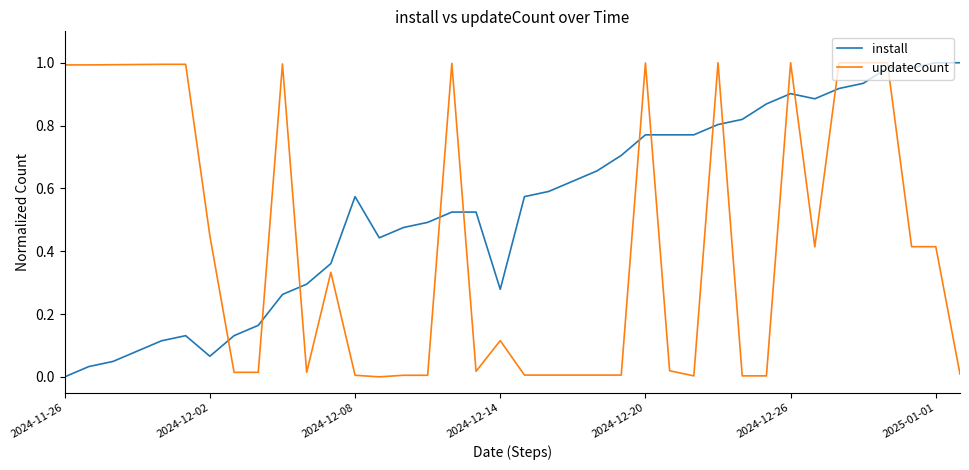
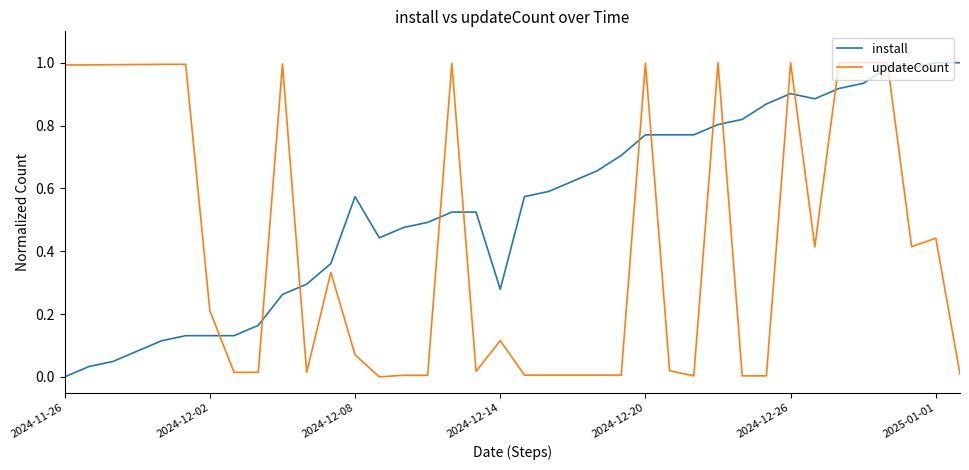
install, 2024-12-02: 0.07 -> 0.13
updateCount, 2024-12-02: 0.45 -> 0.21
updateCount, 2024-12-08: 0.01 -> 0.07
updateCount, 2025-01-01: 0.41 -> 0.44
